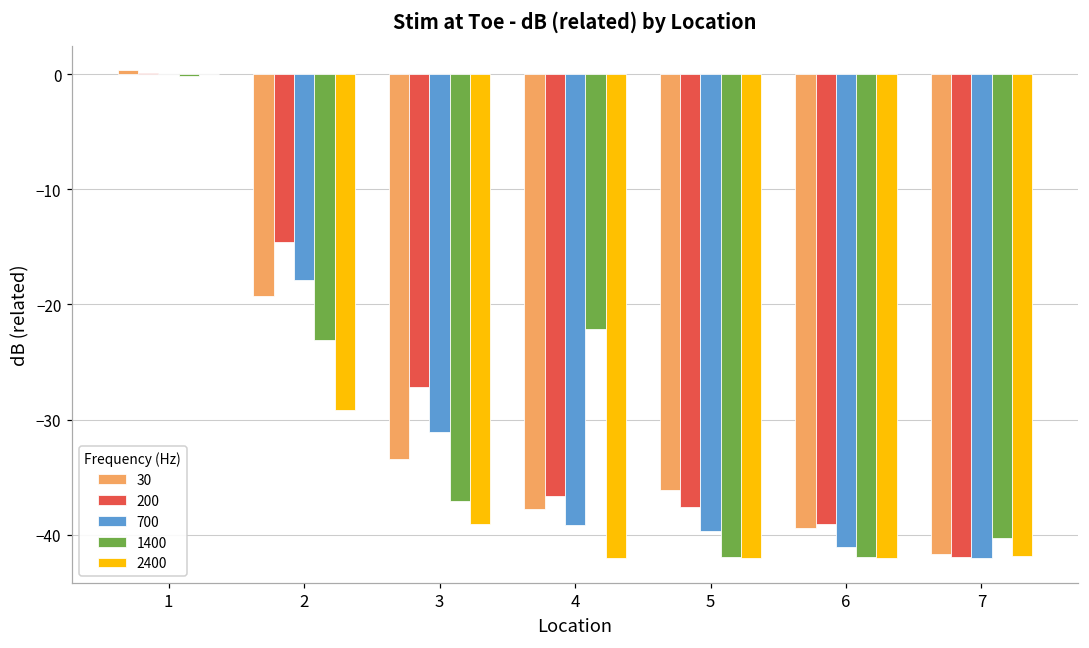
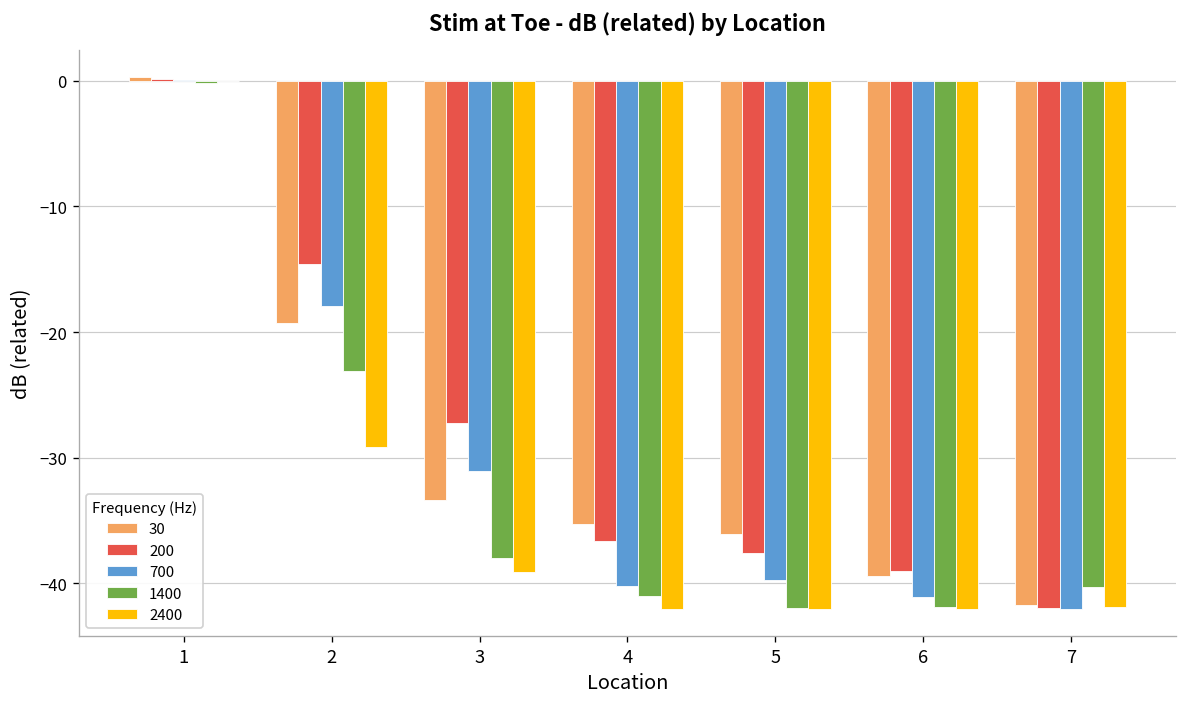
1400, 3: -37.1 -> -38.0
30, 4: -37.8 -> -35.3
700, 4: -39.1 -> -40.2
1400, 4: -22.2 -> -41.0
